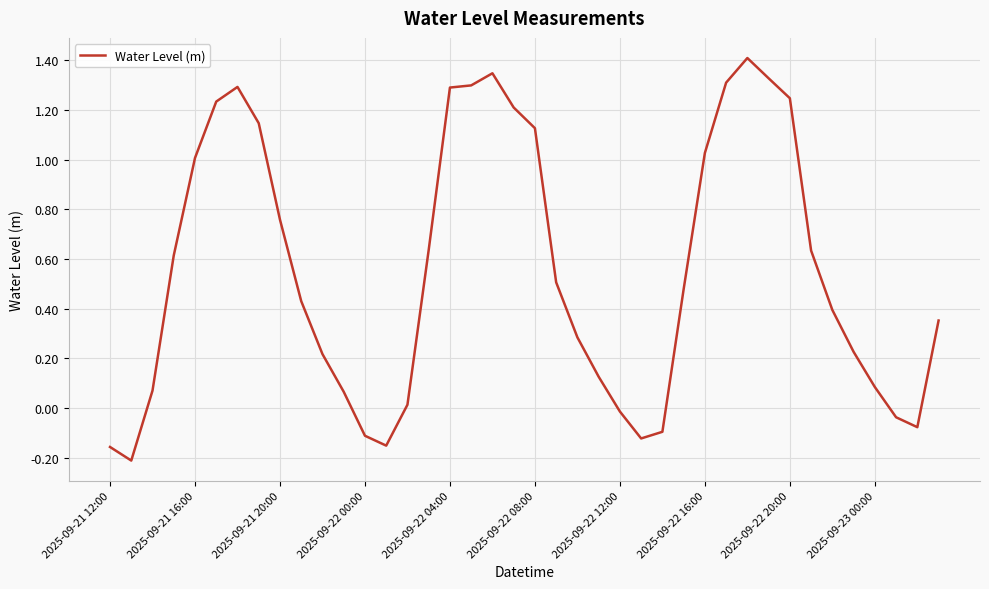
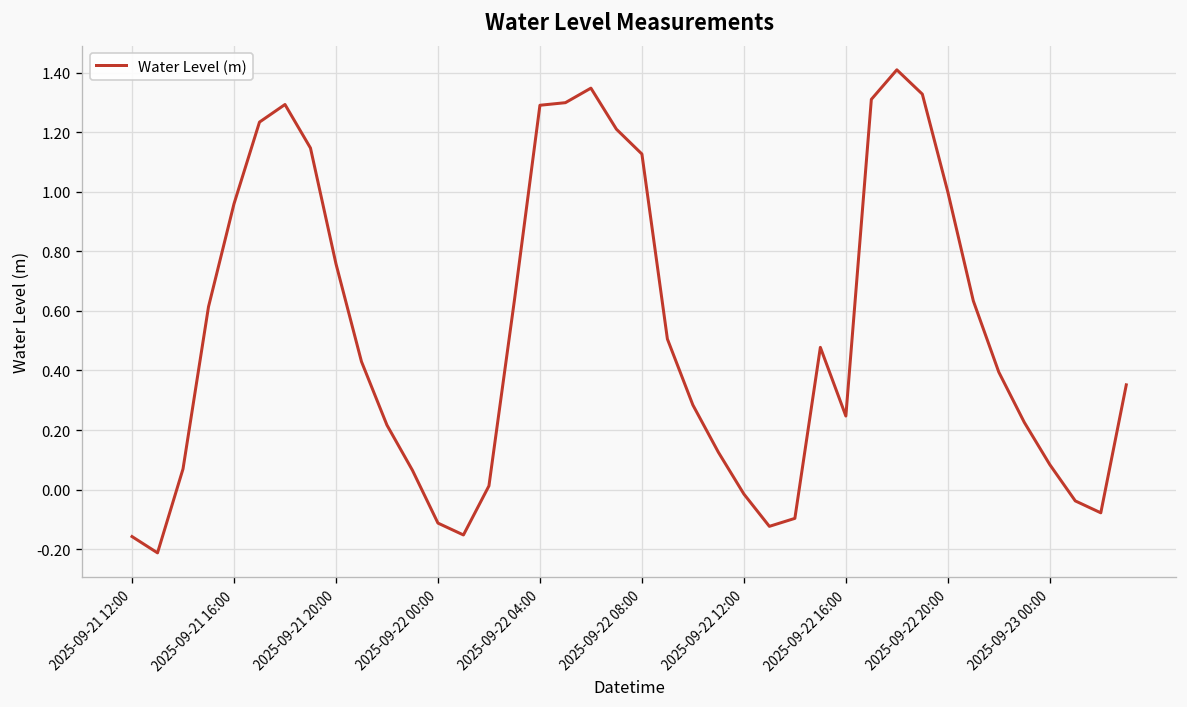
2025-09-21 16:00: 1.01 -> 0.96
2025-09-22 16:00: 1.03 -> 0.25
2025-09-22 20:00: 1.25 -> 1.00
